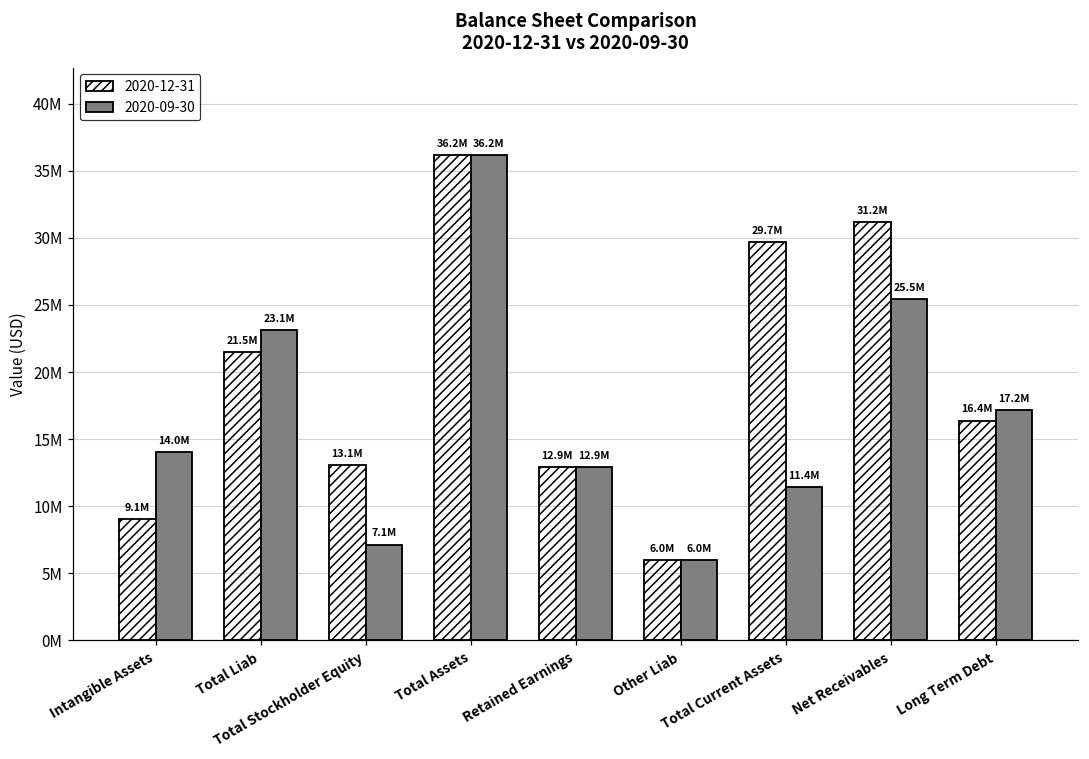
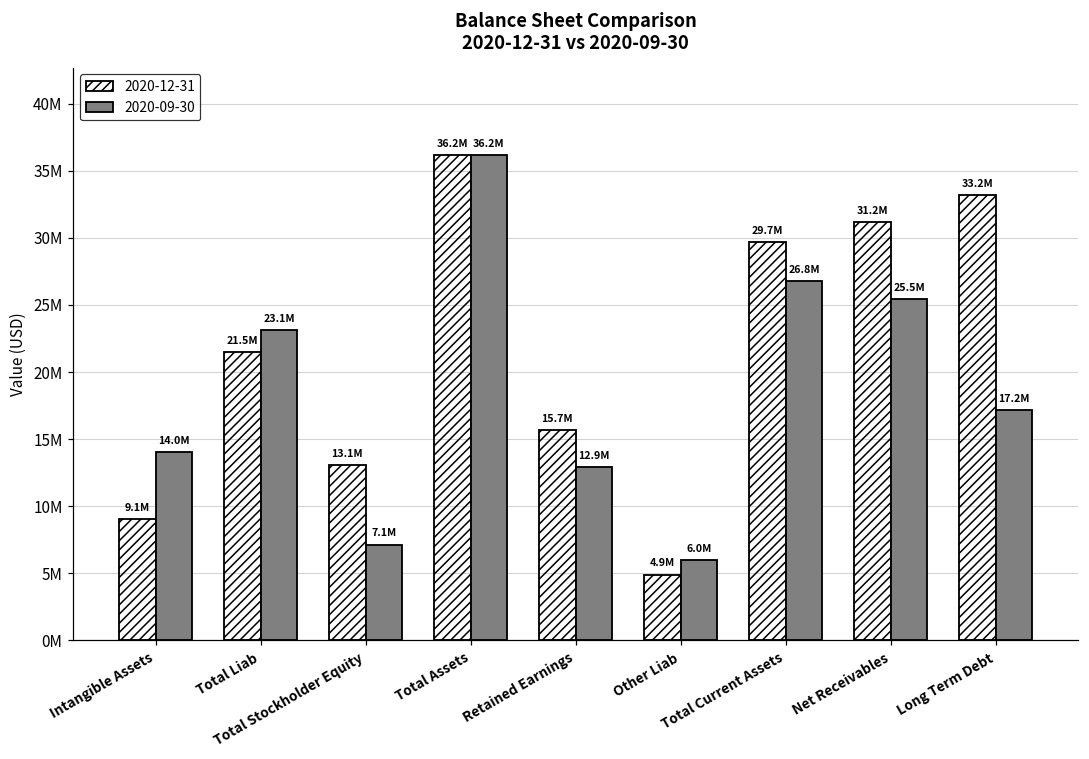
2020-12-31, Retained Earnings: 12.9M -> 15.7M
2020-12-31, Other Liab: 6.0M -> 4.9M
2020-09-30, Total Current Assets: 11.4M -> 26.8M
2020-12-31, Long Term Debt: 16.4M -> 33.2M
